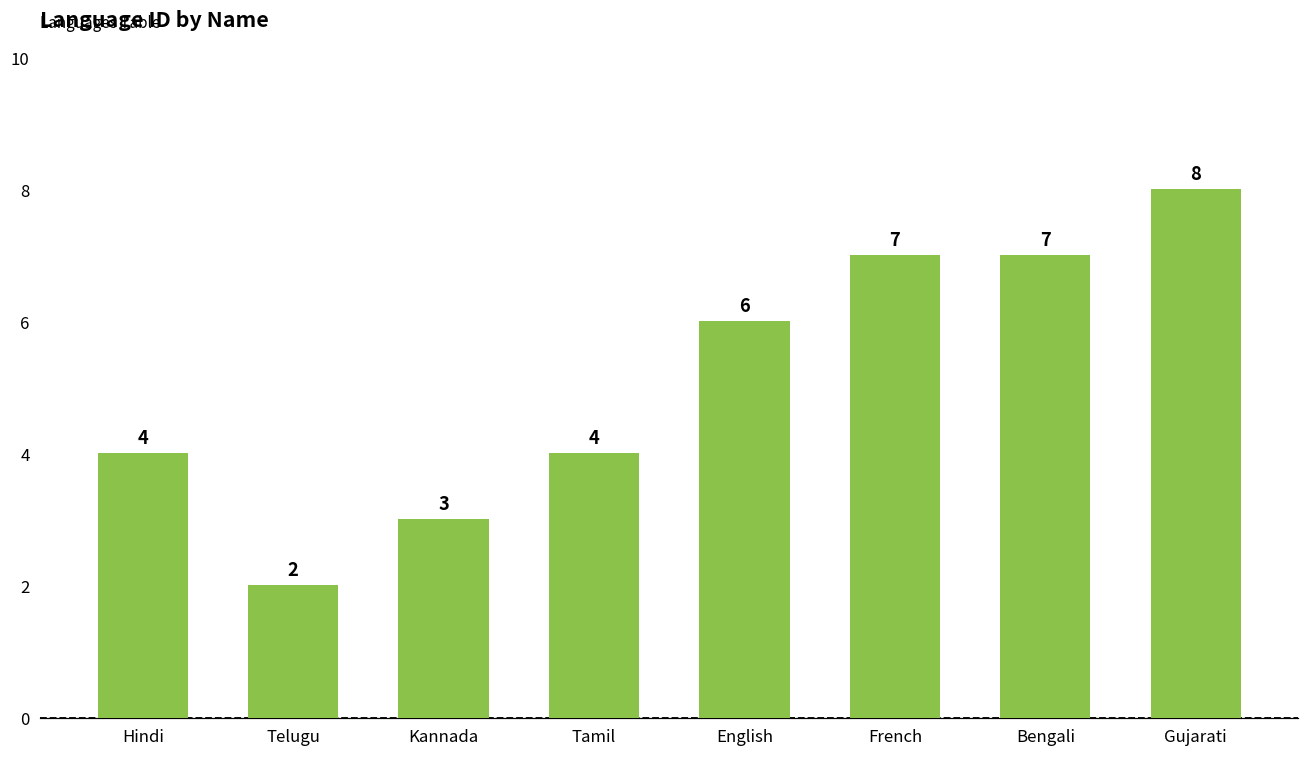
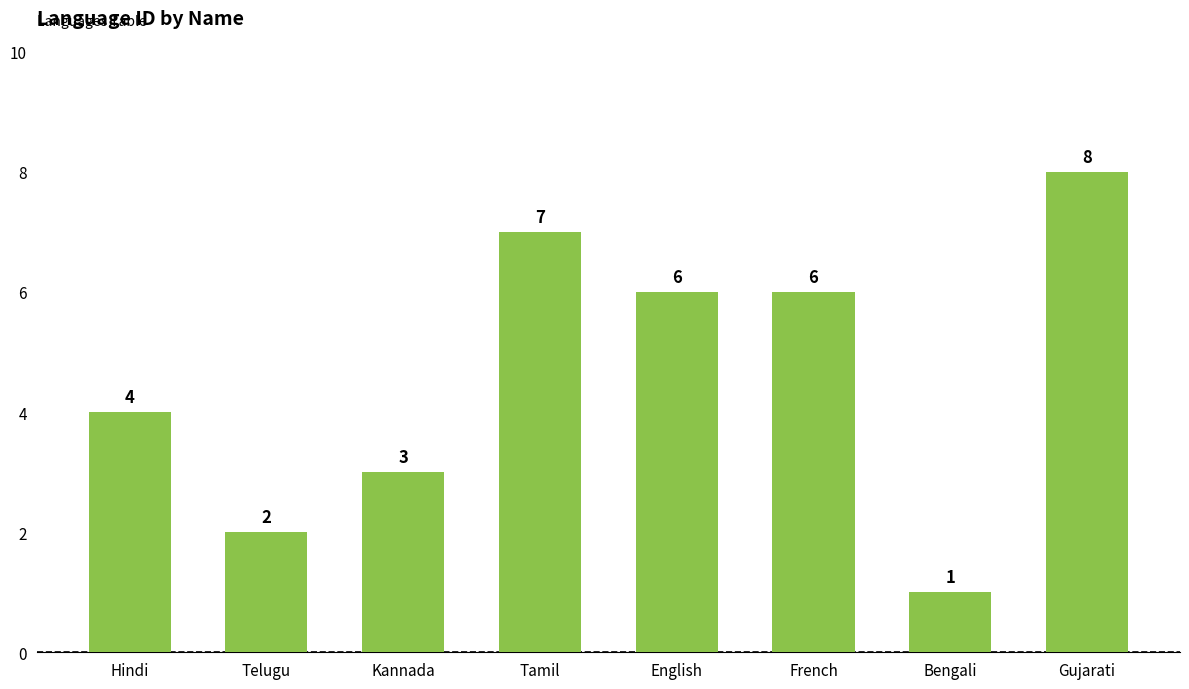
Tamil: 4 -> 7
French: 7 -> 6
Bengali: 7 -> 1
